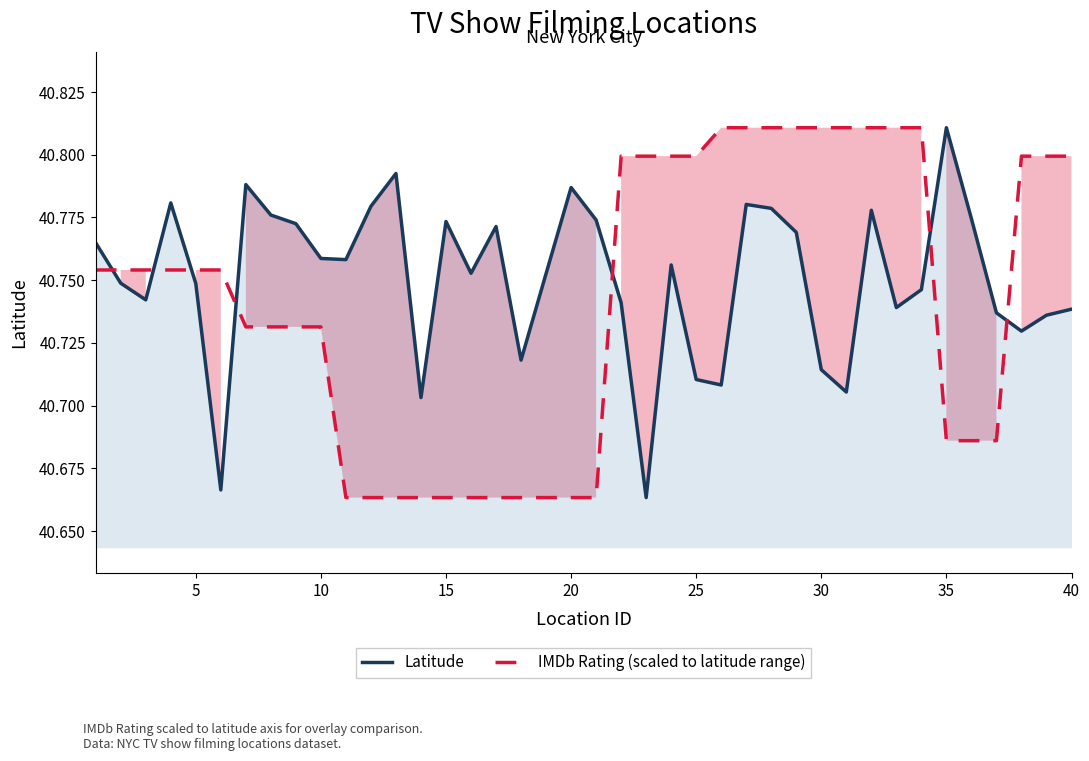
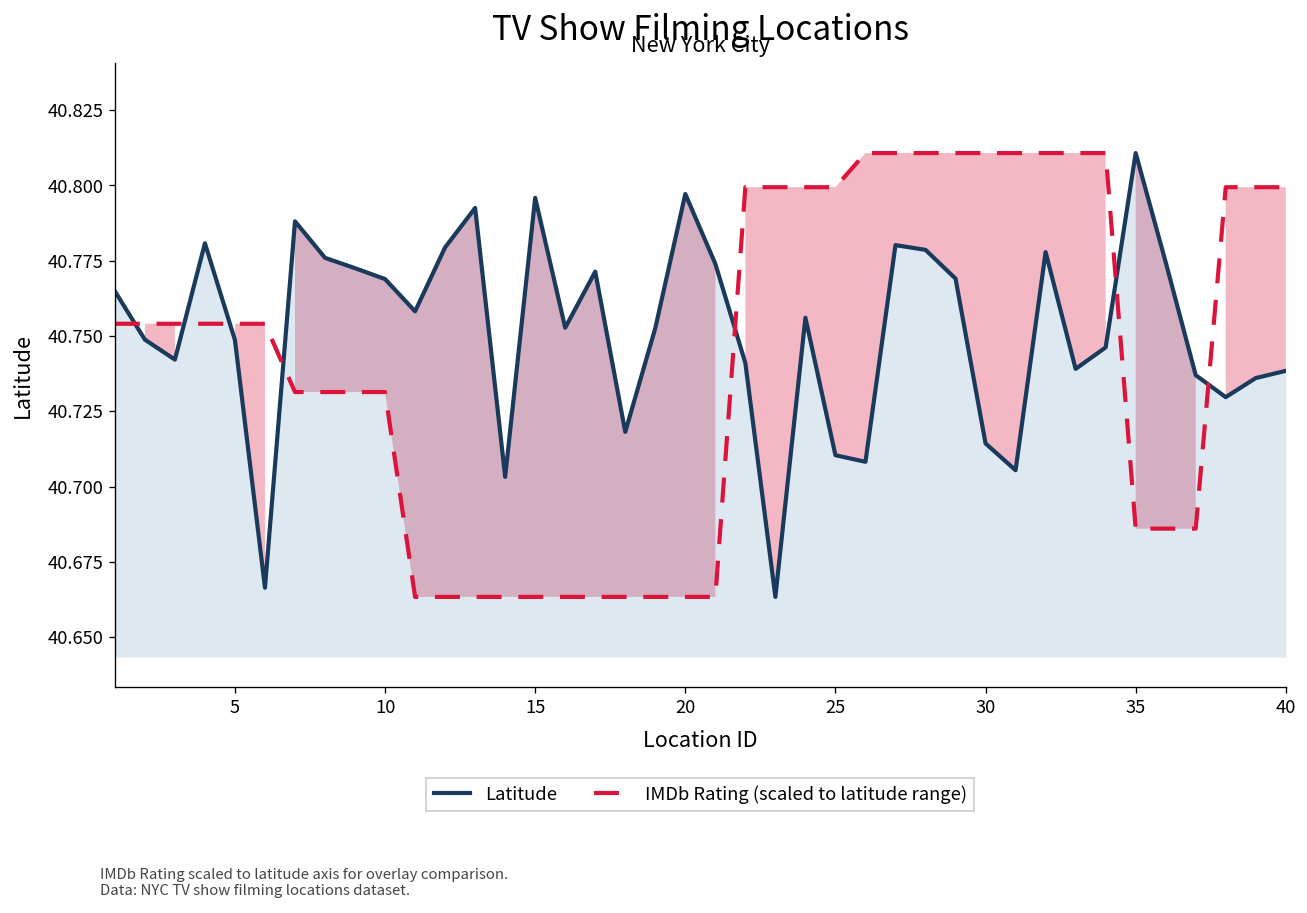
Latitude, 10: 40.759 -> 40.769
Latitude, 15: 40.773 -> 40.796
Latitude, 20: 40.787 -> 40.797
